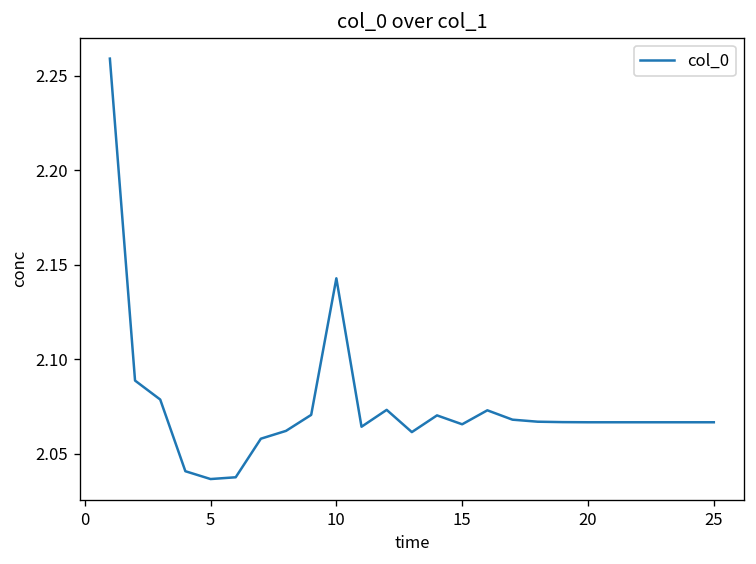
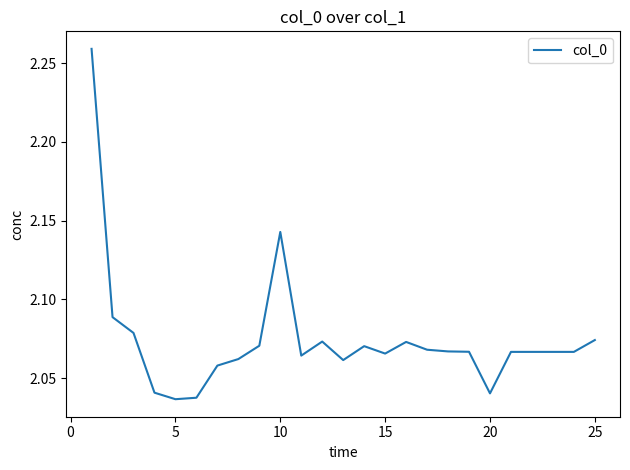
20: 2.067 -> 2.040
25: 2.067 -> 2.074
